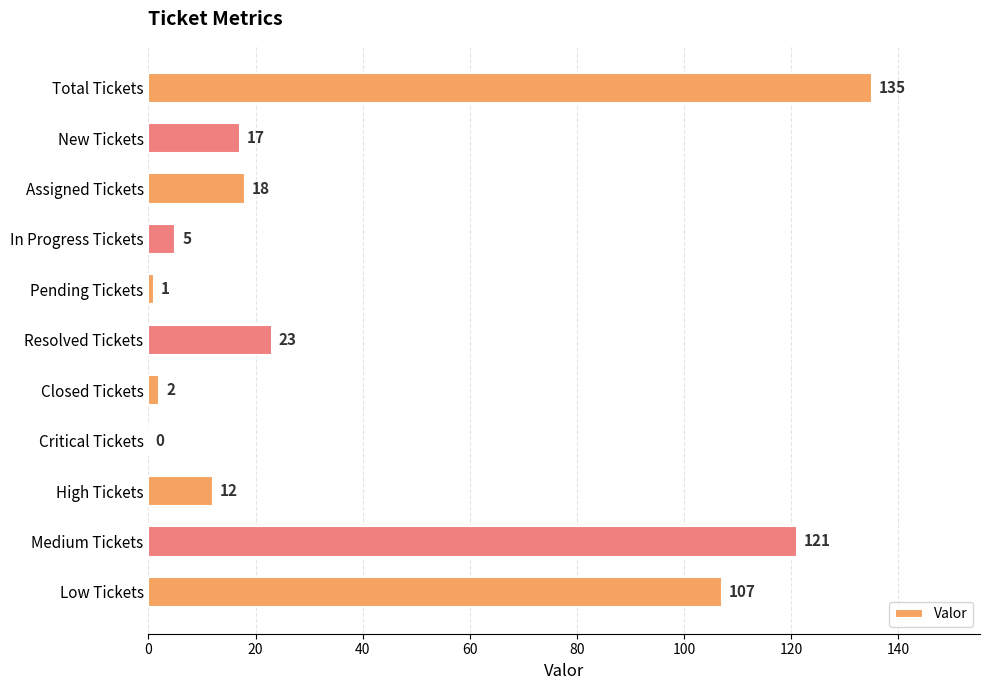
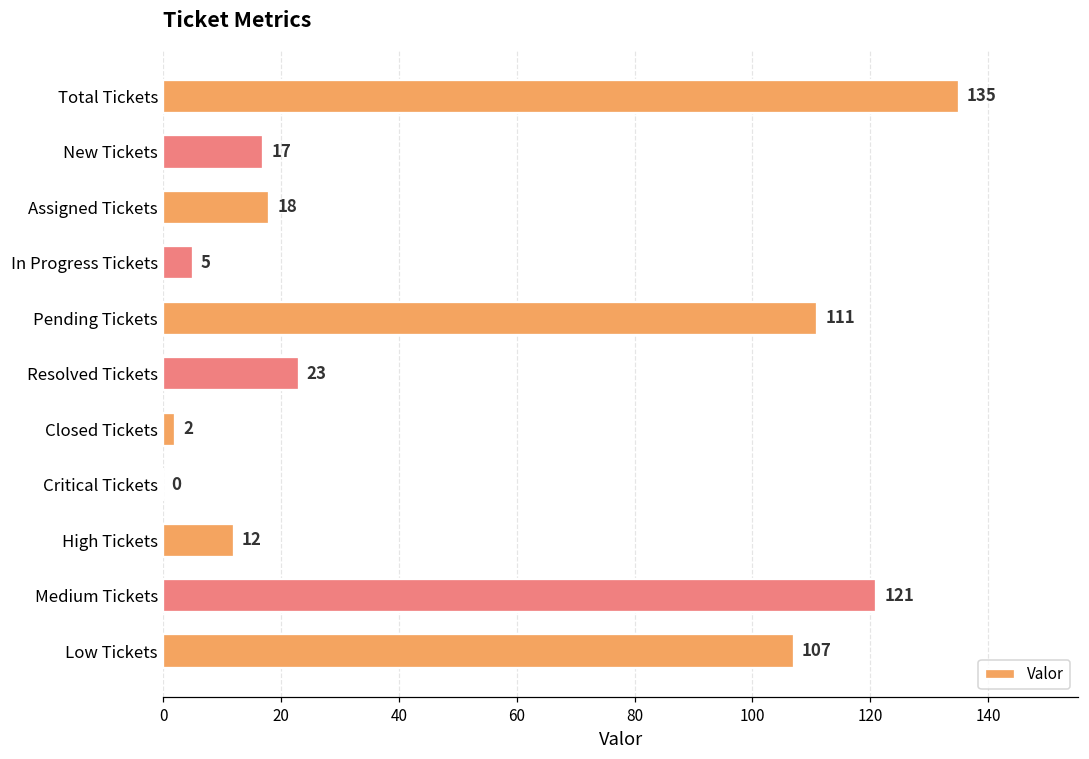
Pending Tickets: 1 -> 111
